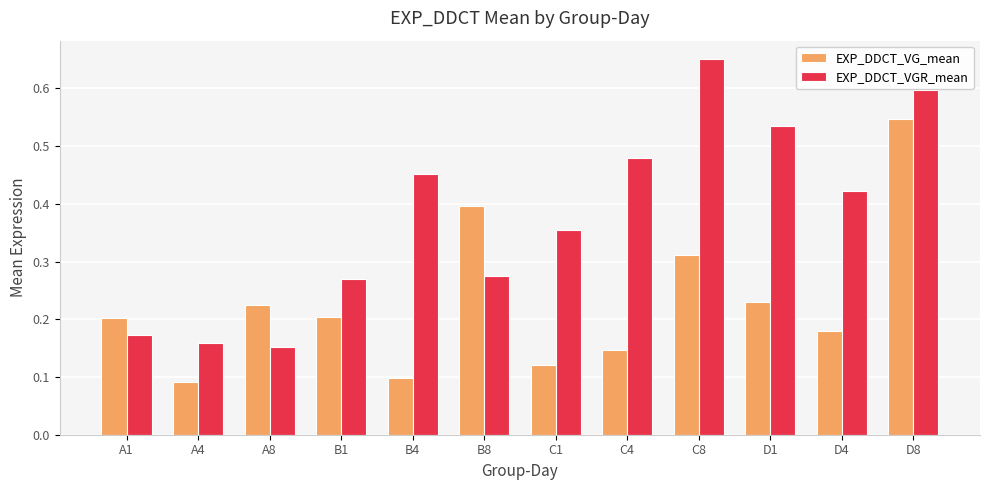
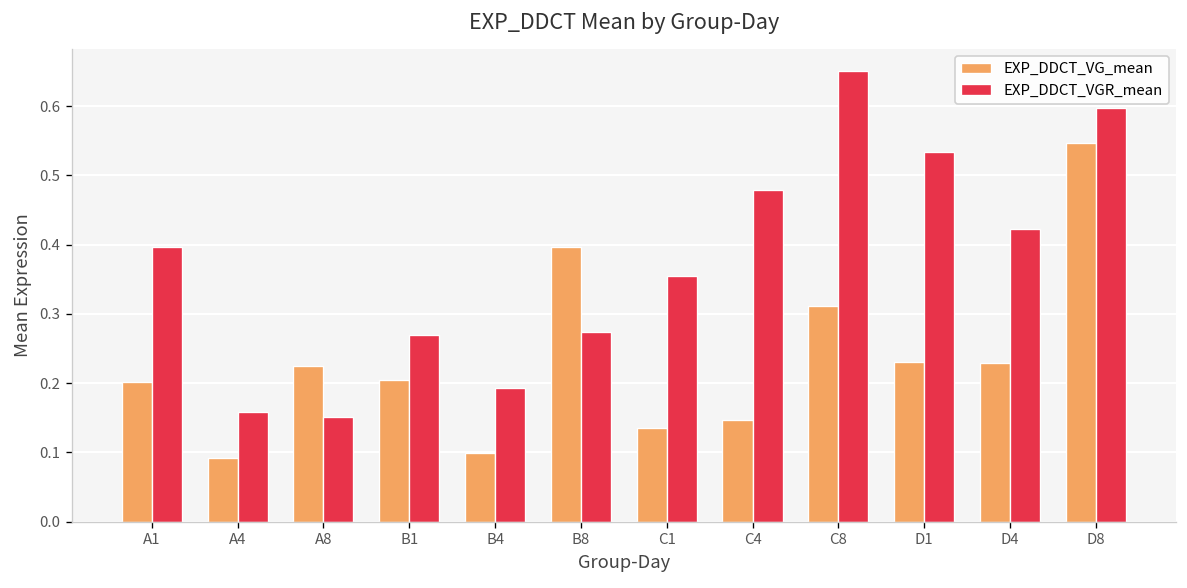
EXP_DDCT_VGR_mean, A1: 0.17 -> 0.40
EXP_DDCT_VGR_mean, B4: 0.45 -> 0.19
EXP_DDCT_VG_mean, C1: 0.12 -> 0.13
EXP_DDCT_VG_mean, D4: 0.18 -> 0.23
